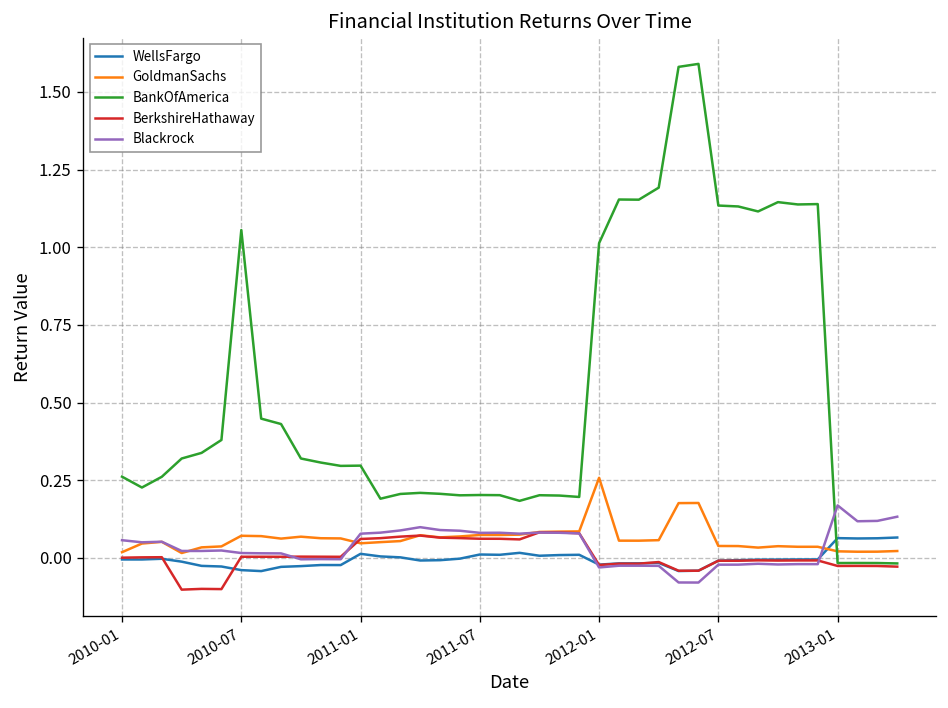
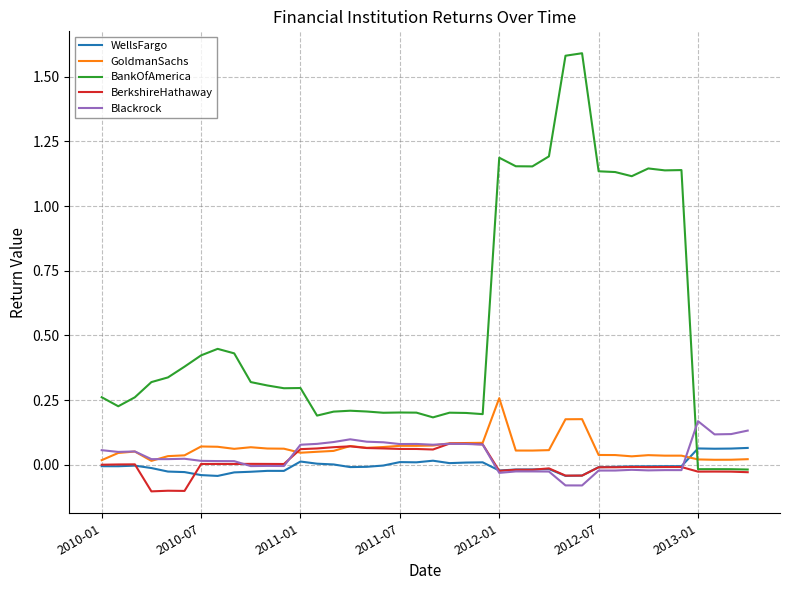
BankOfAmerica, 2010-07: 1.06 -> 0.42
BankOfAmerica, 2012-01: 1.01 -> 1.19
